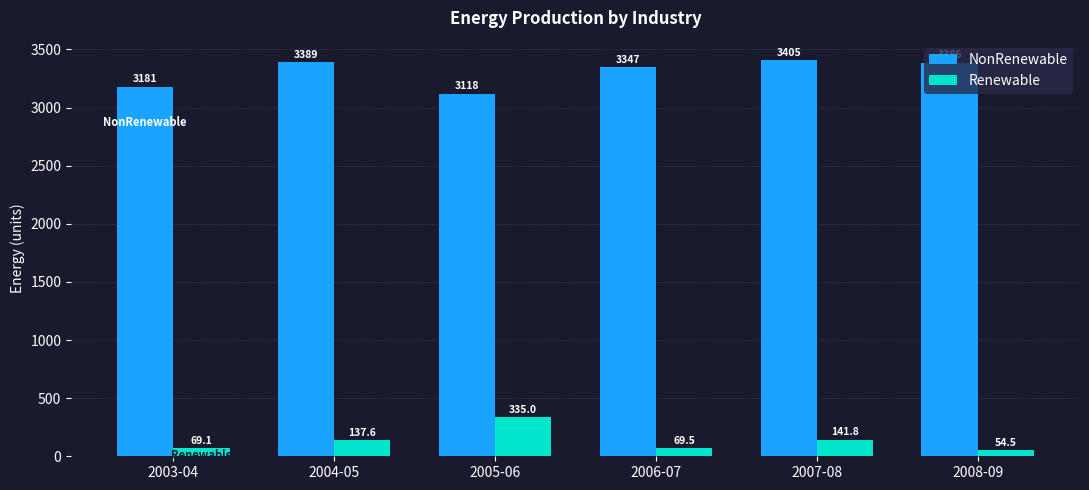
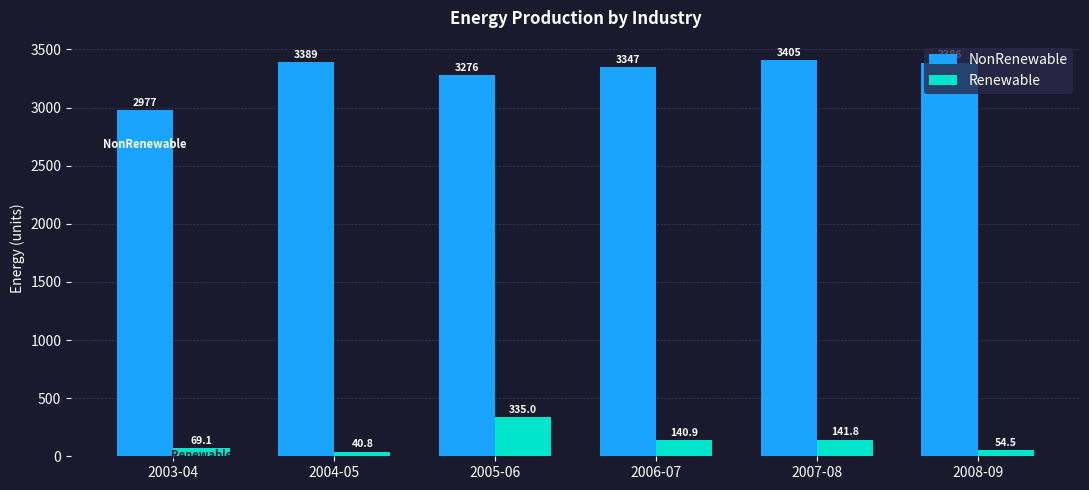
NonRenewable, 2003-04: 3181 -> 2977
Renewable, 2004-05: 137.6 -> 40.8
NonRenewable, 2005-06: 3118 -> 3276
Renewable, 2006-07: 69.5 -> 140.9
